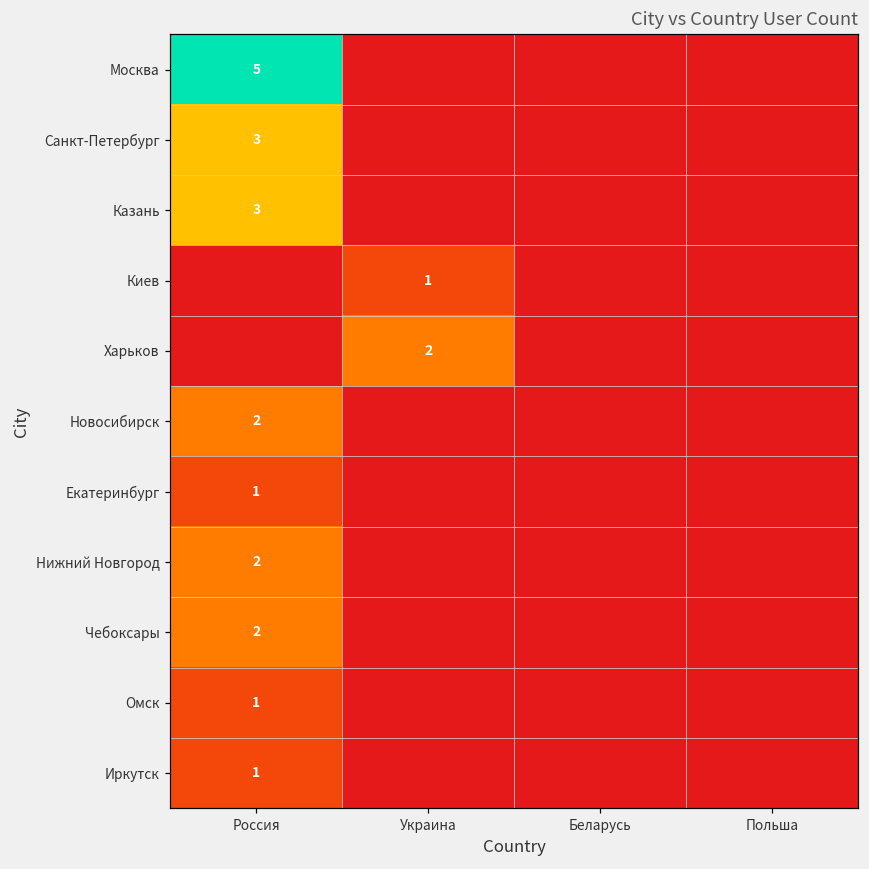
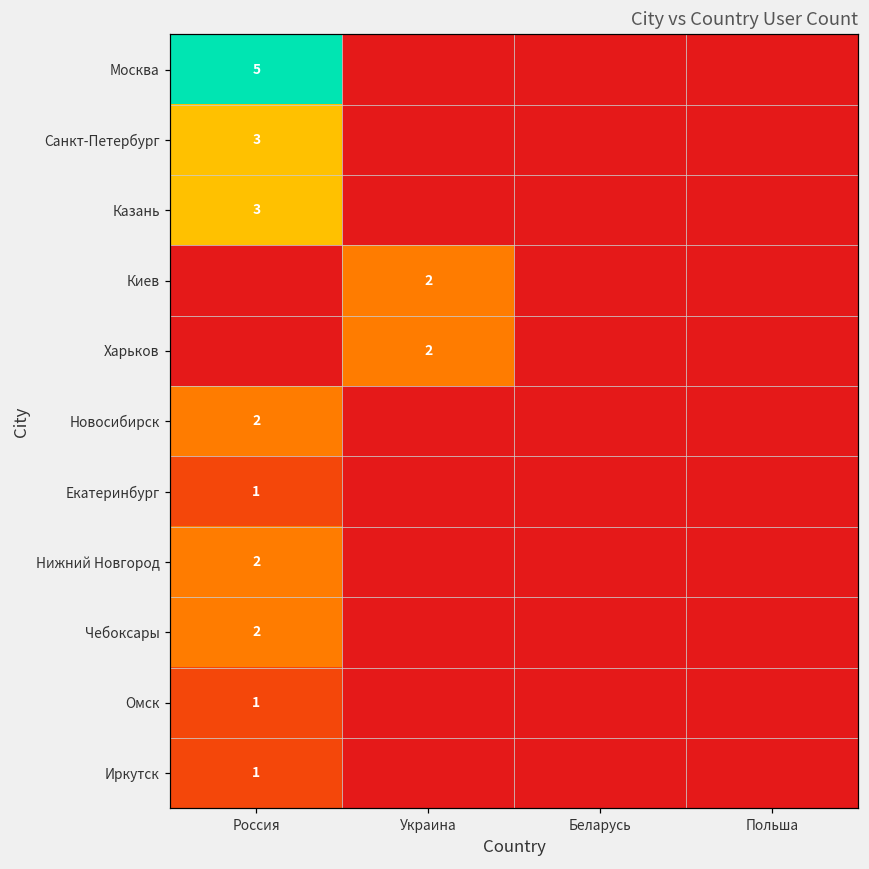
Киев, Украина: 1 -> 2
